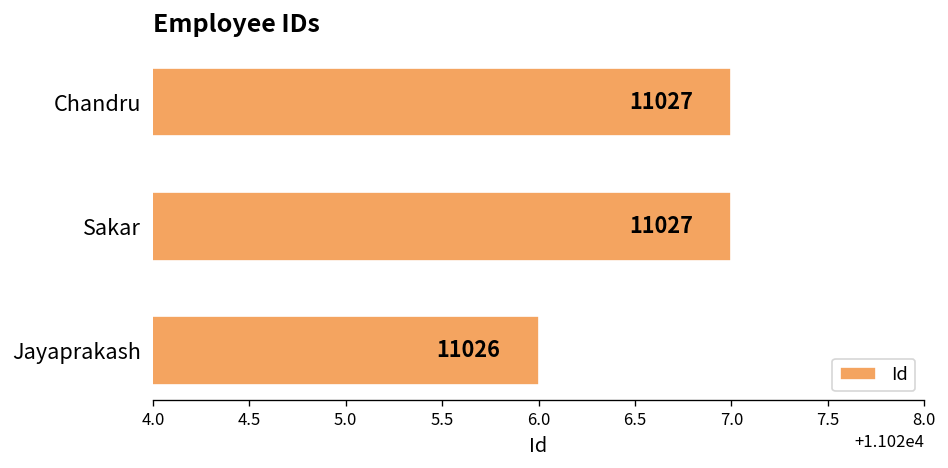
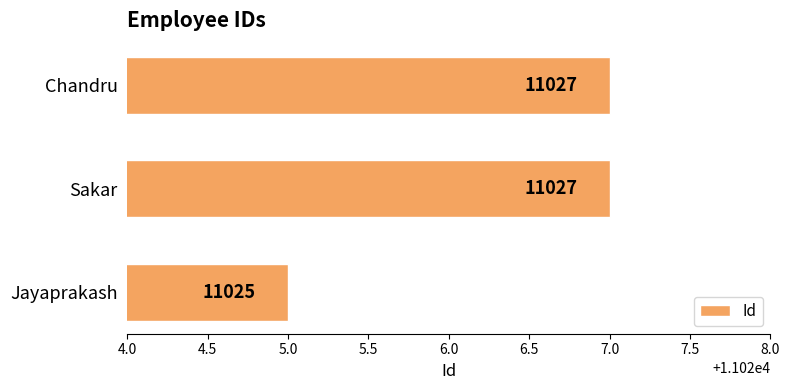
Jayaprakash: 11026 -> 11025
